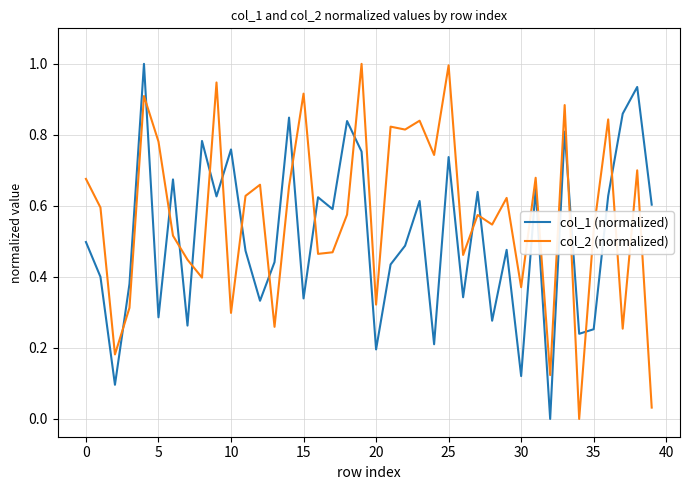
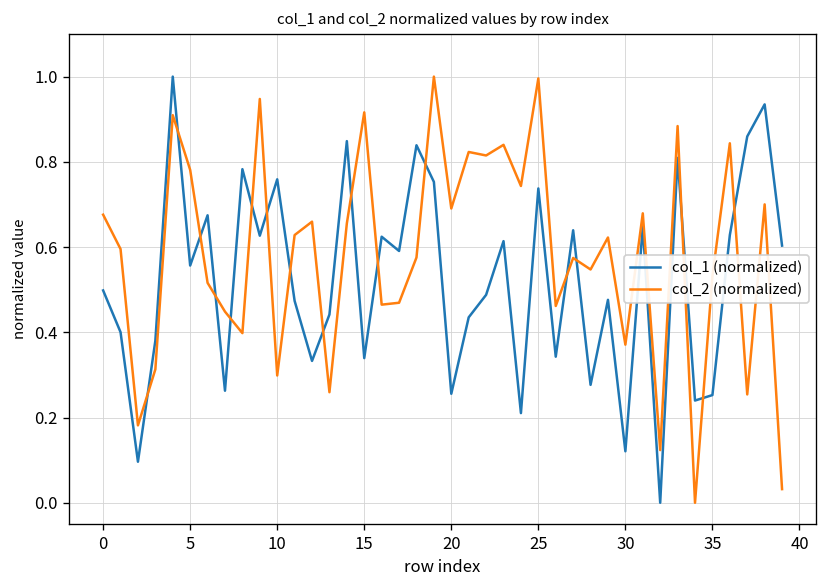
col_1 (normalized), 5: 0.29 -> 0.56
col_1 (normalized), 20: 0.20 -> 0.26
col_2 (normalized), 20: 0.32 -> 0.69
